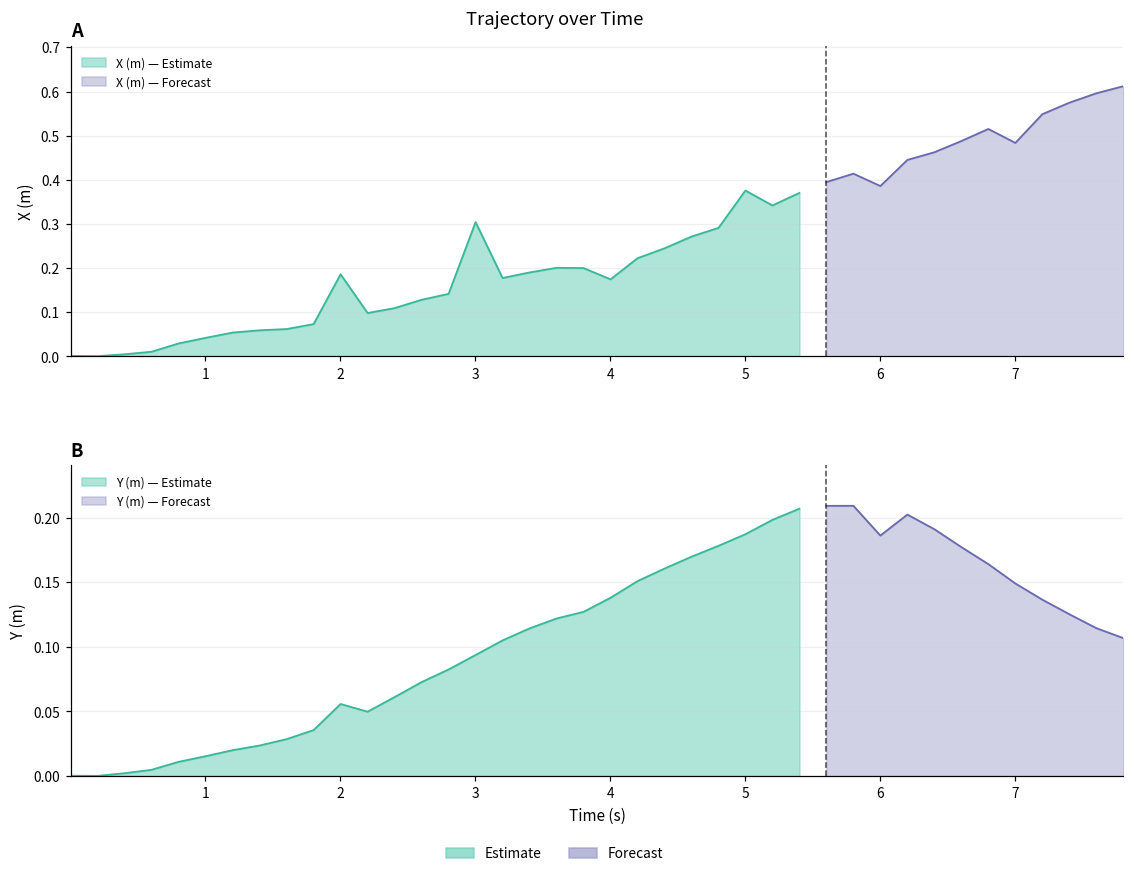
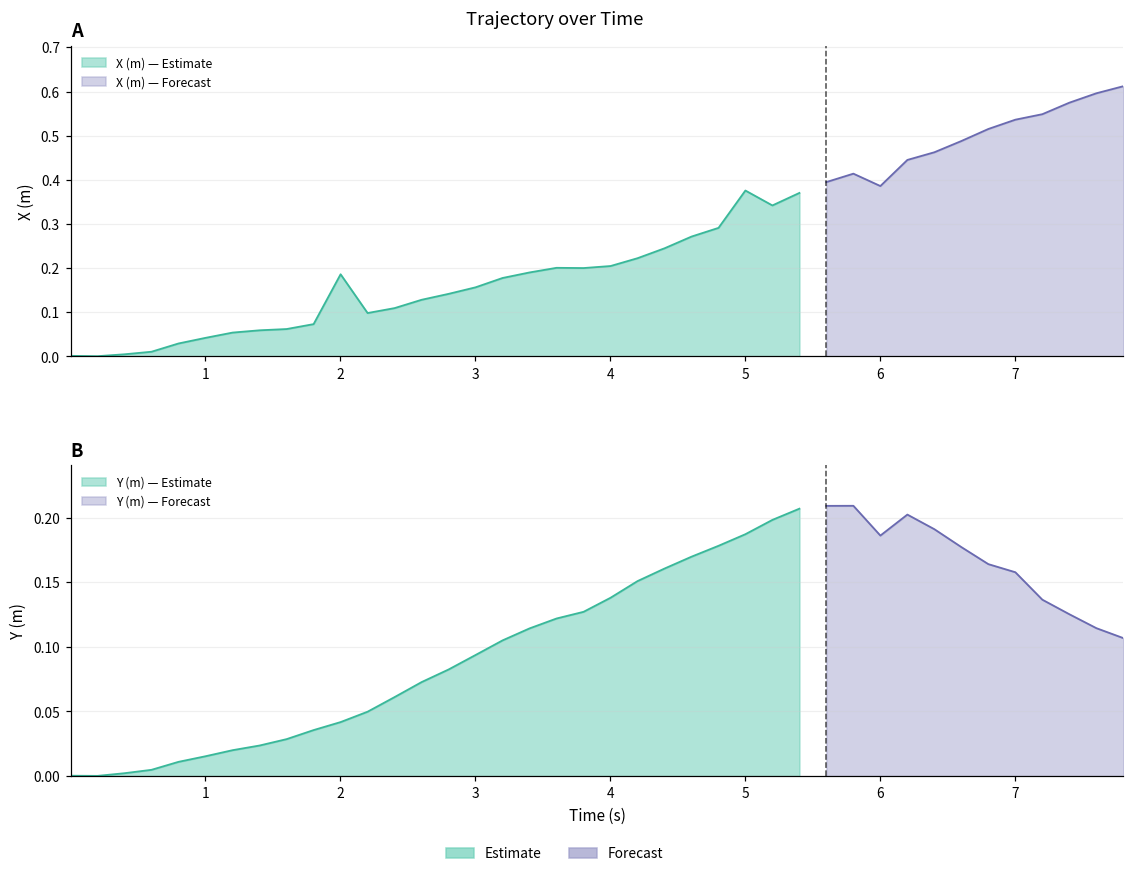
A, X (m) — Estimate, 3: 0.30 -> 0.16
A, X (m) — Estimate, 4: 0.17 -> 0.20
A, X (m) — Forecast, 7: 0.48 -> 0.54
B, Y (m) — Estimate, 2: 0.056 -> 0.042
B, Y (m) — Forecast, 7: 0.149 -> 0.158
